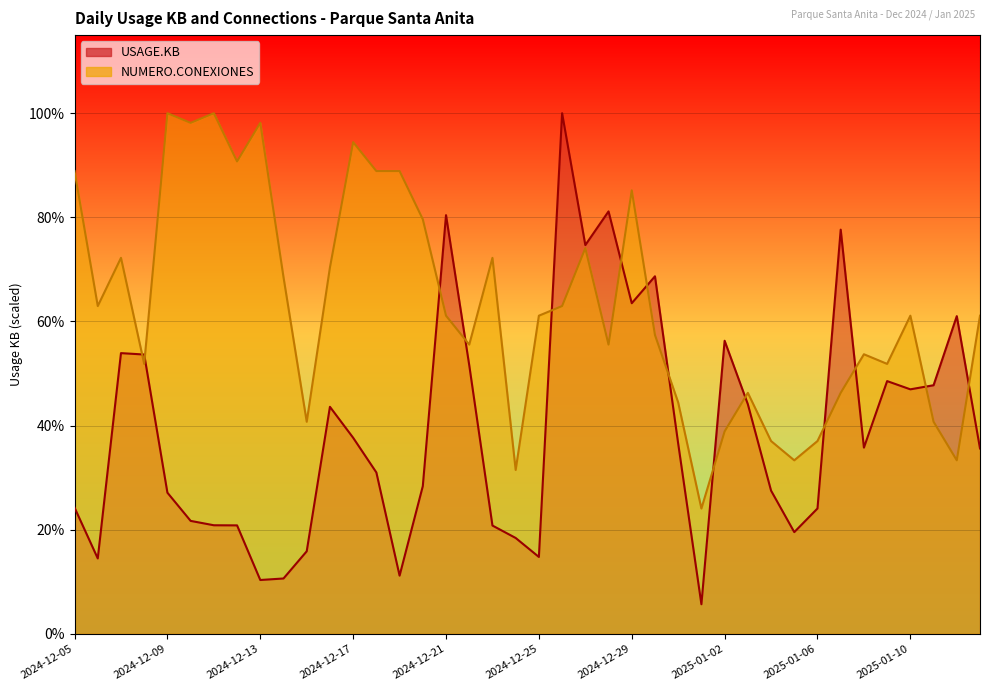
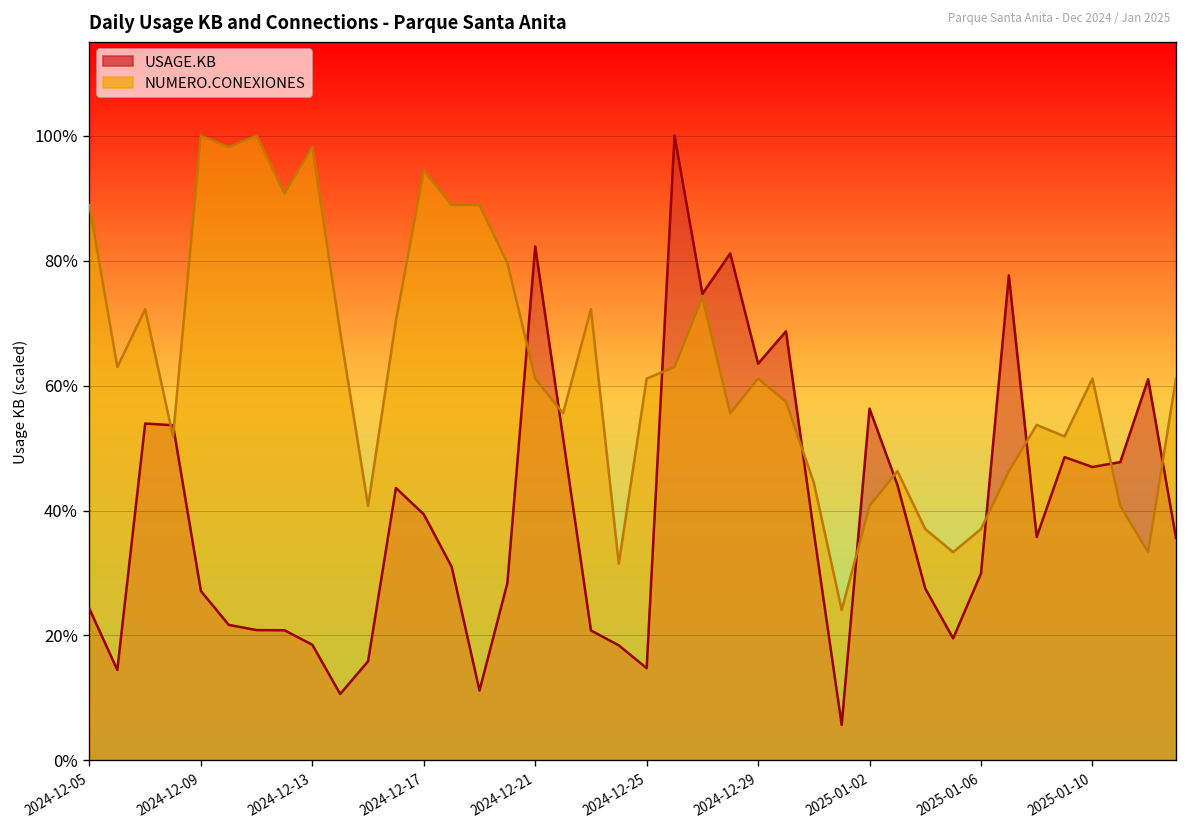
USAGE.KB, 2024-12-13: 10% -> 19%
USAGE.KB, 2024-12-17: 38% -> 39%
USAGE.KB, 2024-12-21: 80% -> 82%
NUMERO.CONEXIONES, 2024-12-29: 85% -> 61%
NUMERO.CONEXIONES, 2025-01-02: 39% -> 41%
USAGE.KB, 2025-01-06: 24% -> 30%
